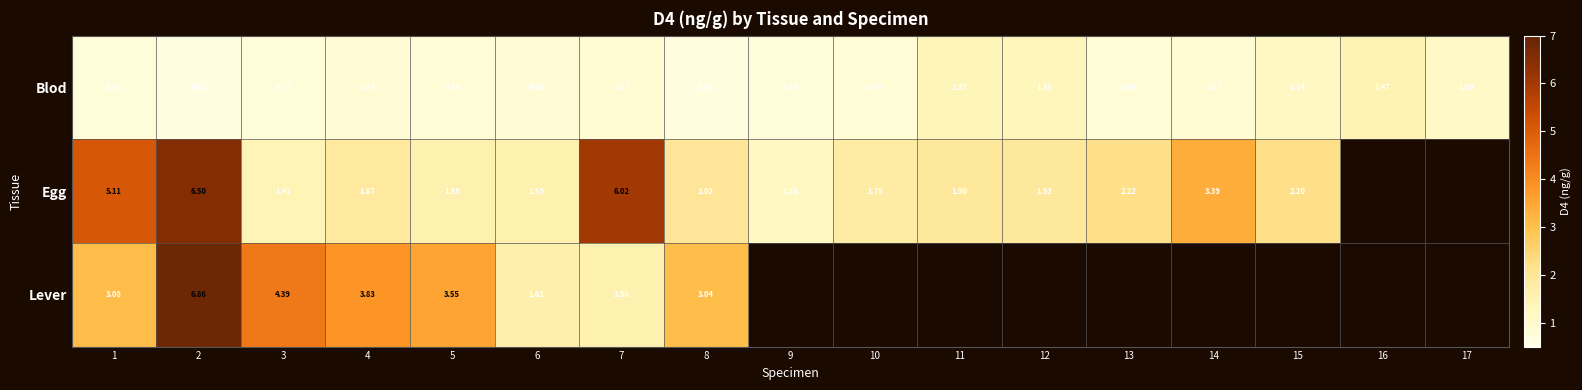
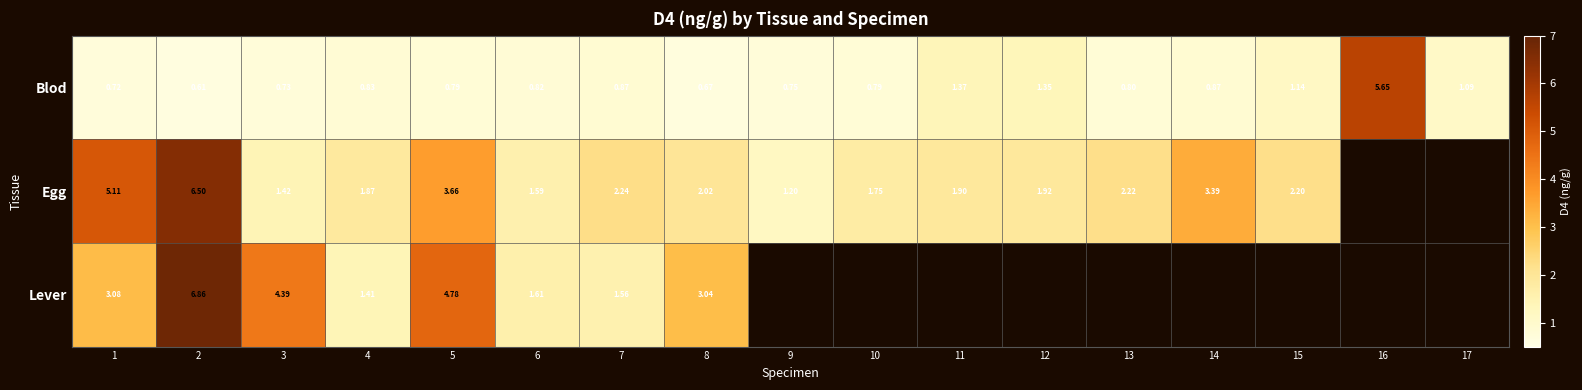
Blod, 16: 1.47 -> 5.65
Egg, 5: 1.55 -> 3.66
Egg, 7: 6.02 -> 2.24
Lever, 4: 3.83 -> 1.41
Lever, 5: 3.55 -> 4.78
